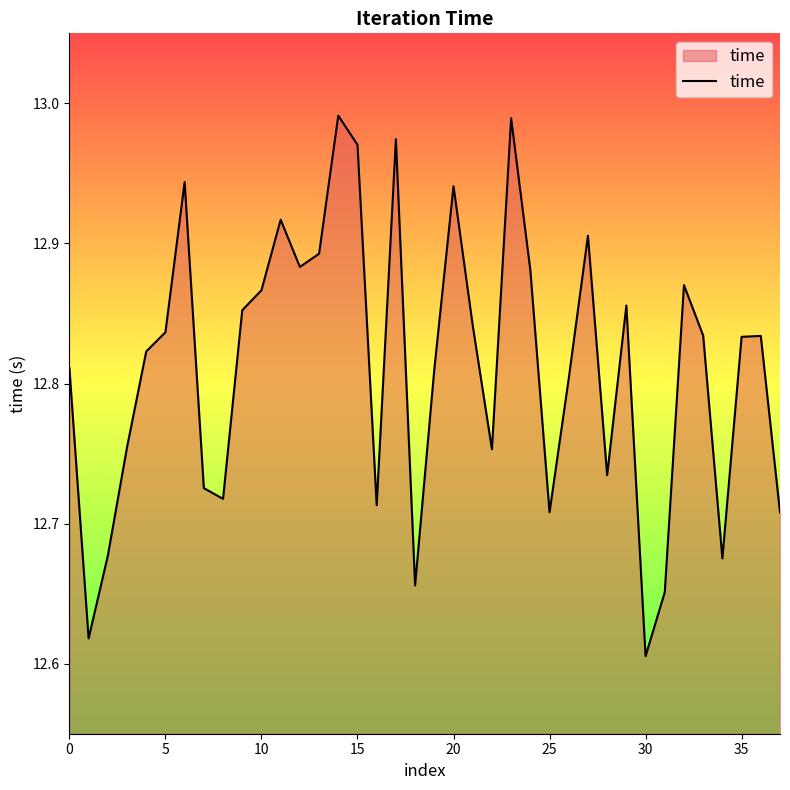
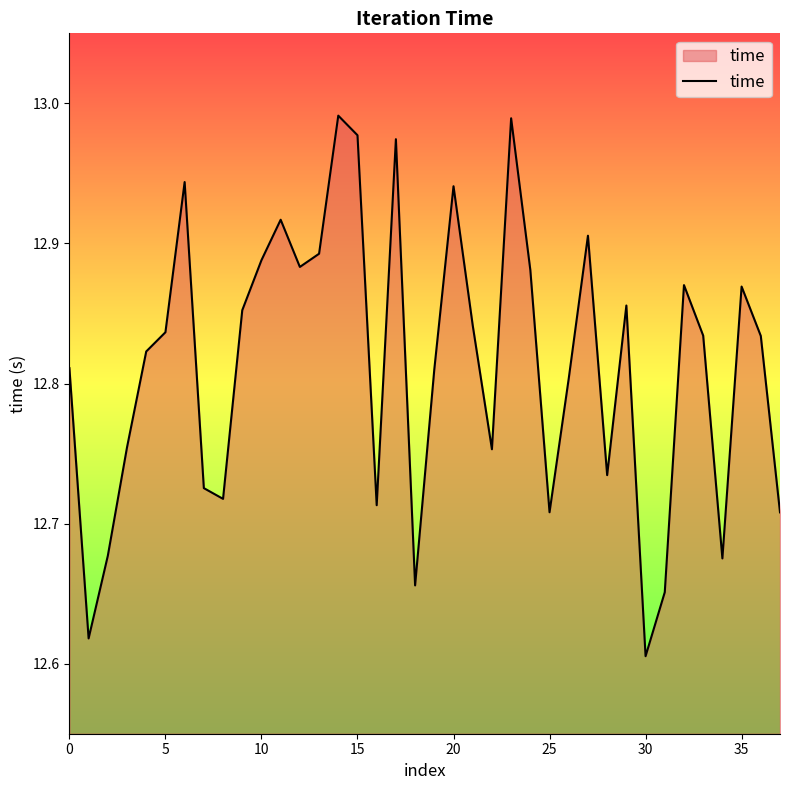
10: 12.867 -> 12.888
15: 12.970 -> 12.977
35: 12.833 -> 12.869
